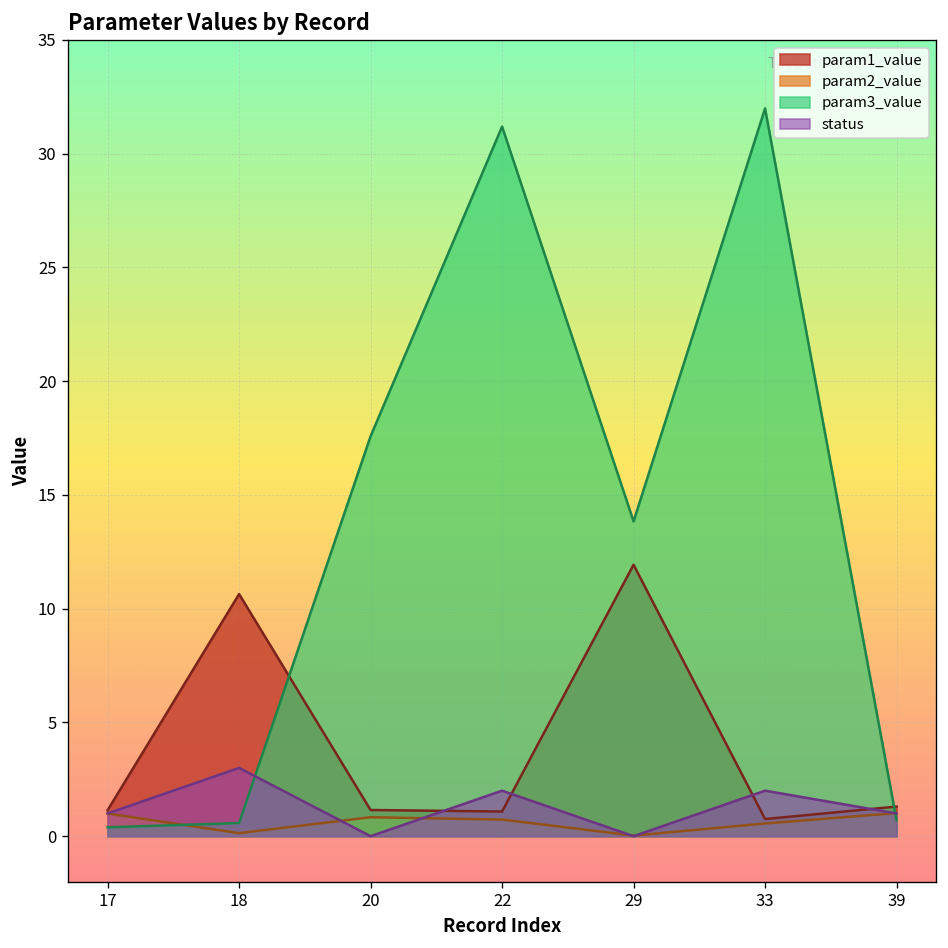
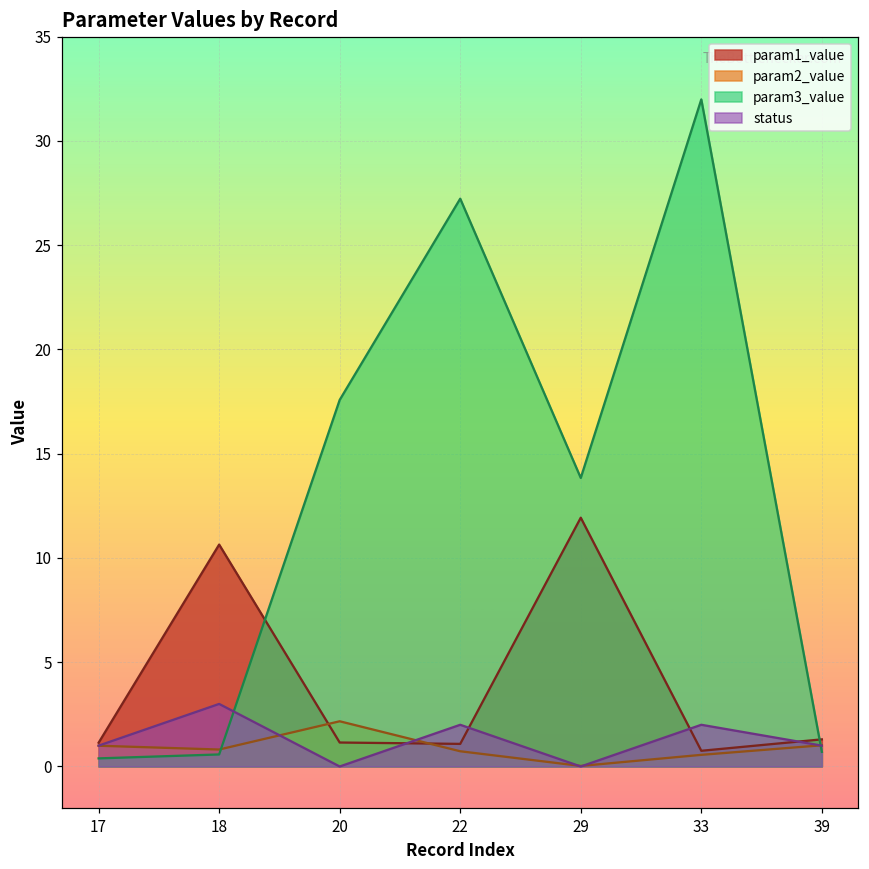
param2_value, 18: 0.1 -> 0.8
param2_value, 20: 0.8 -> 2.2
param3_value, 22: 31.2 -> 27.2
